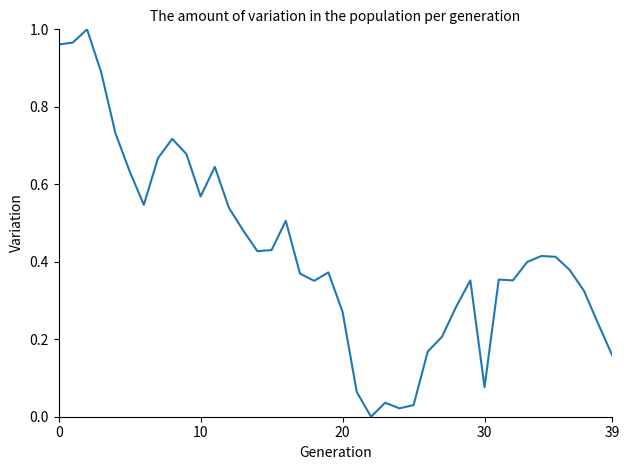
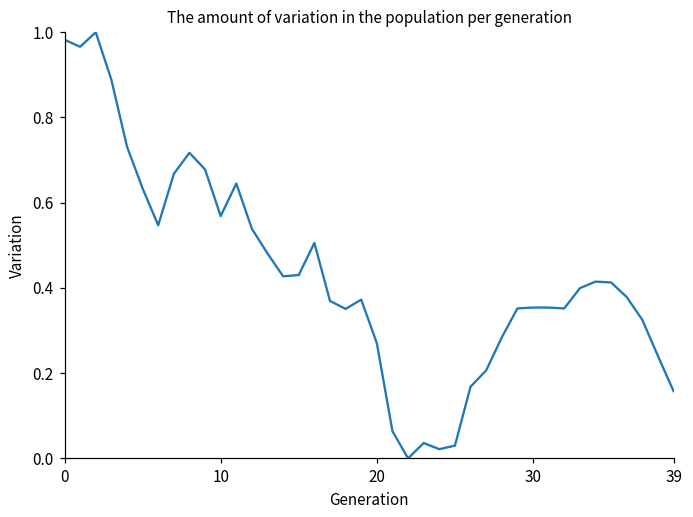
0: 0.96 -> 0.98
30: 0.08 -> 0.35
